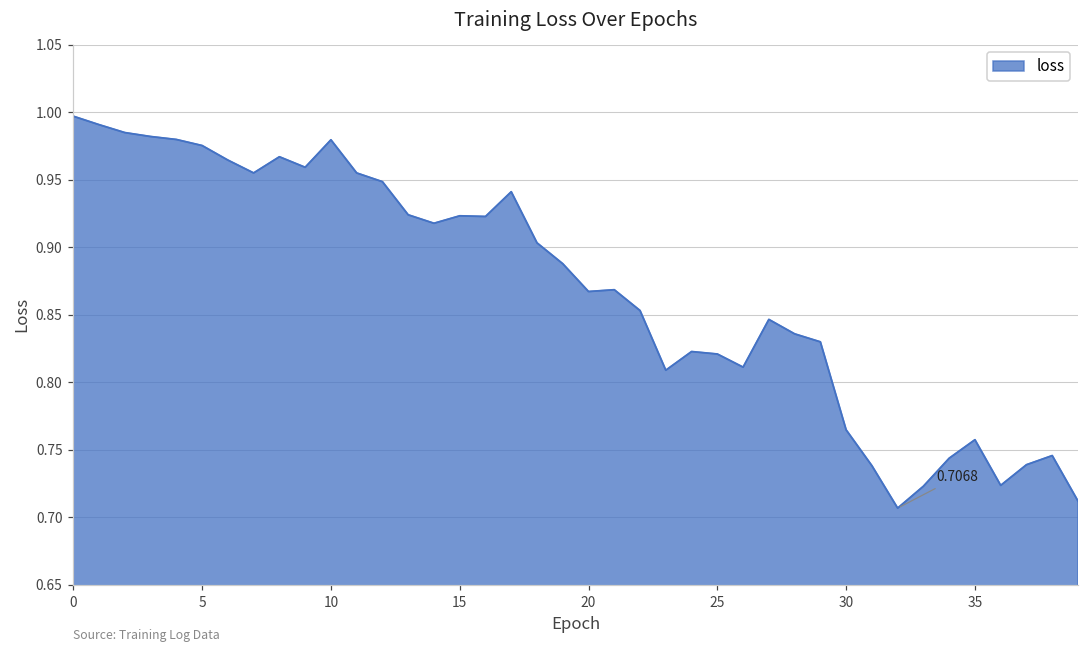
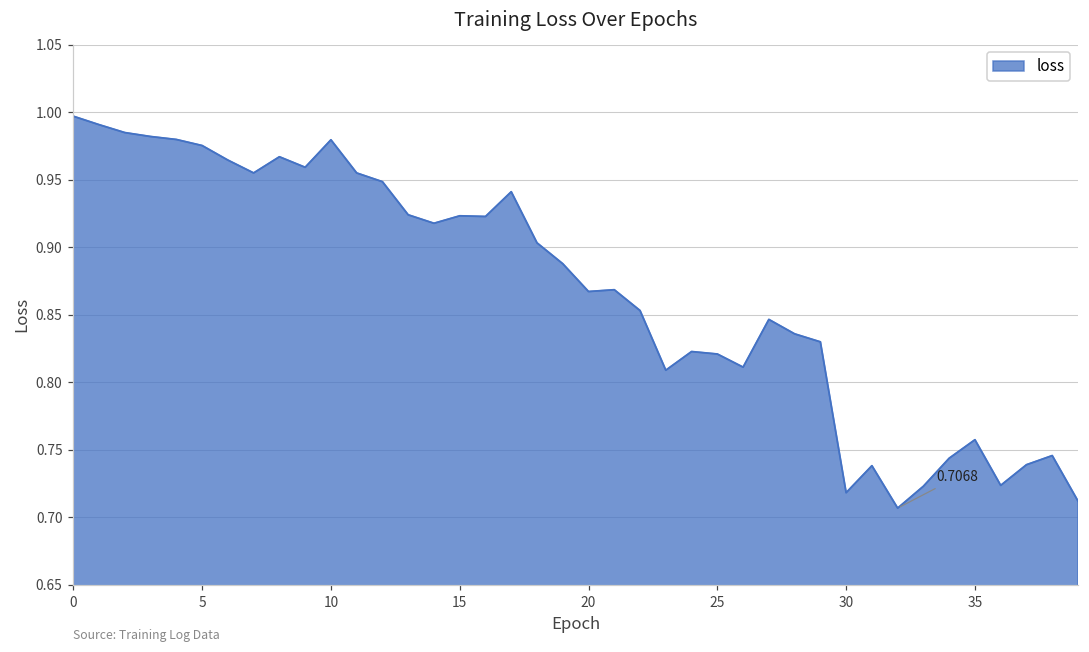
30: 0.765 -> 0.718
